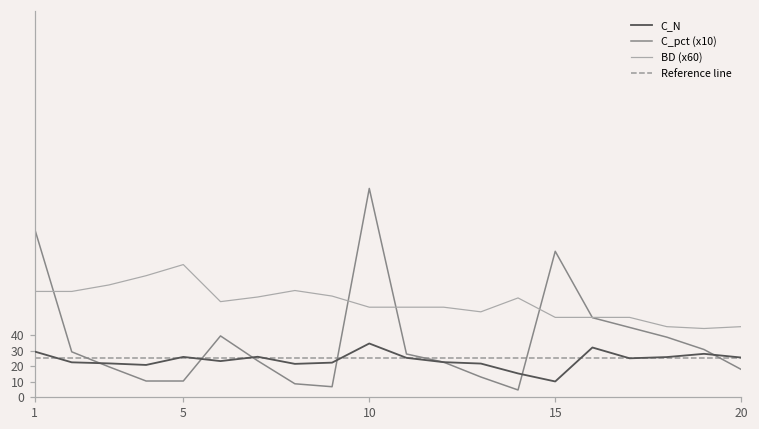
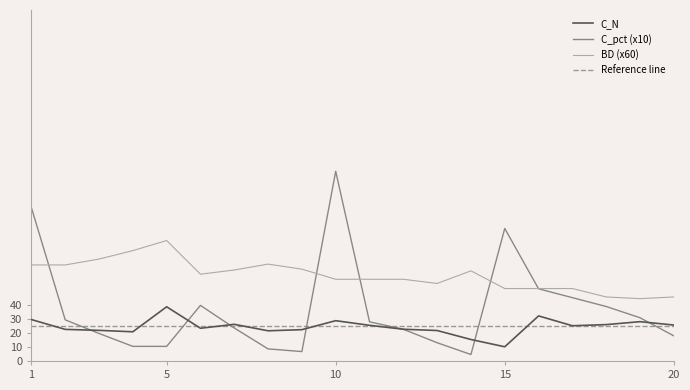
C_N, 5: 26 -> 39
C_N, 10: 35 -> 29
